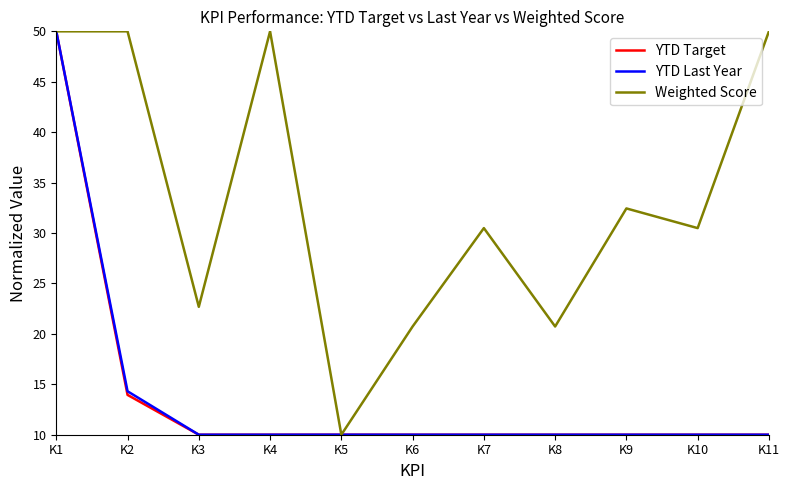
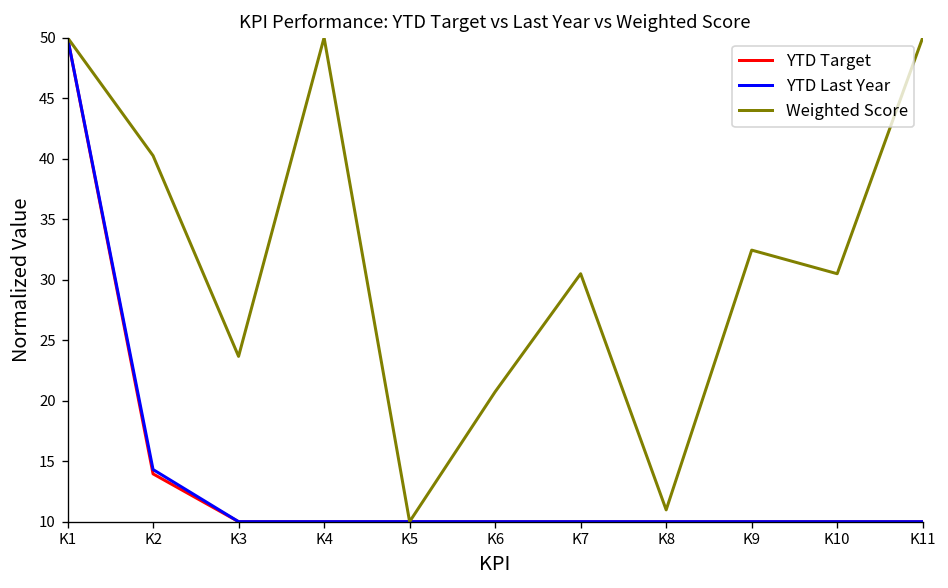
Weighted Score, K2: 50.0 -> 40.2
Weighted Score, K3: 22.7 -> 23.7
Weighted Score, K8: 20.7 -> 11.0
